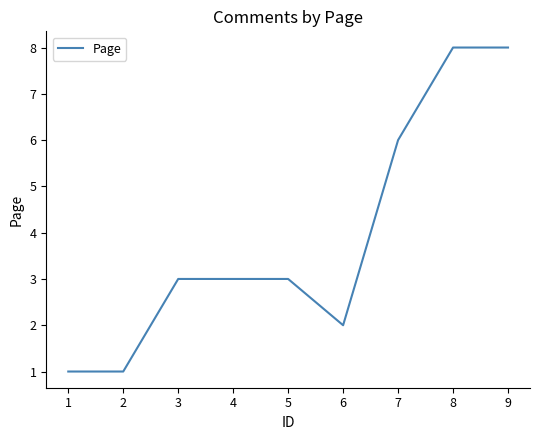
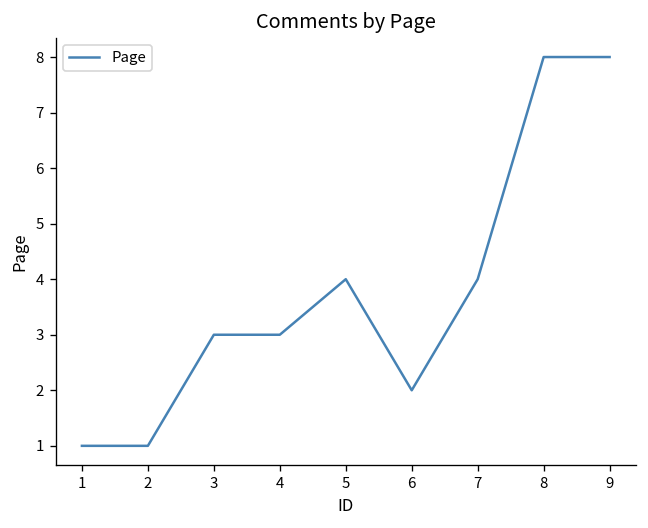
5: 3 -> 4
7: 6 -> 4
